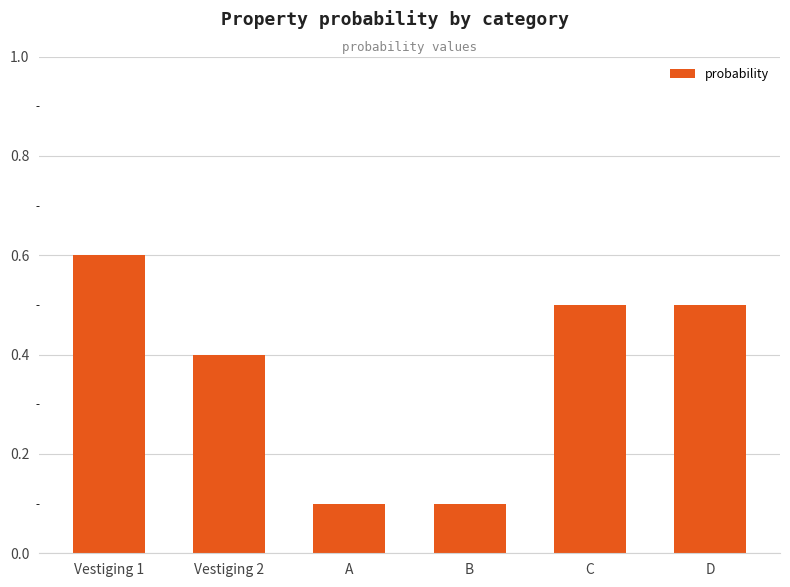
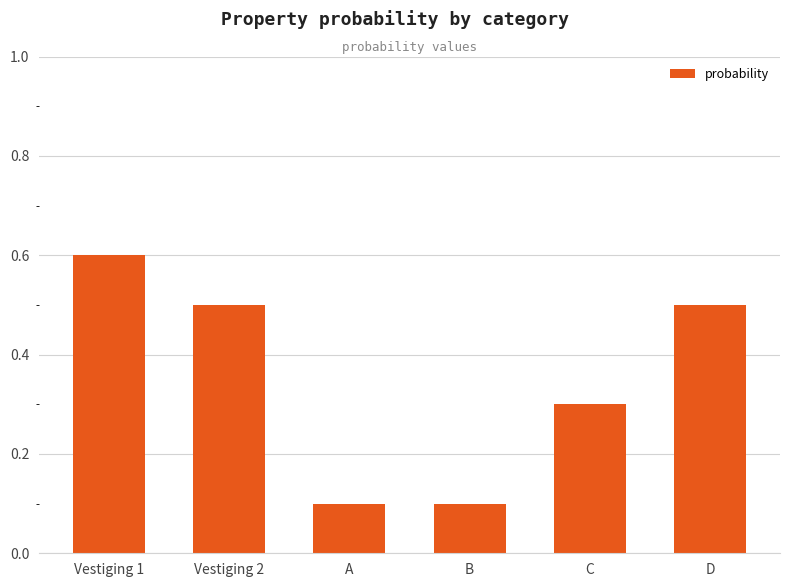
Vestiging 2: 0.4 -> 0.5
C: 0.5 -> 0.3
